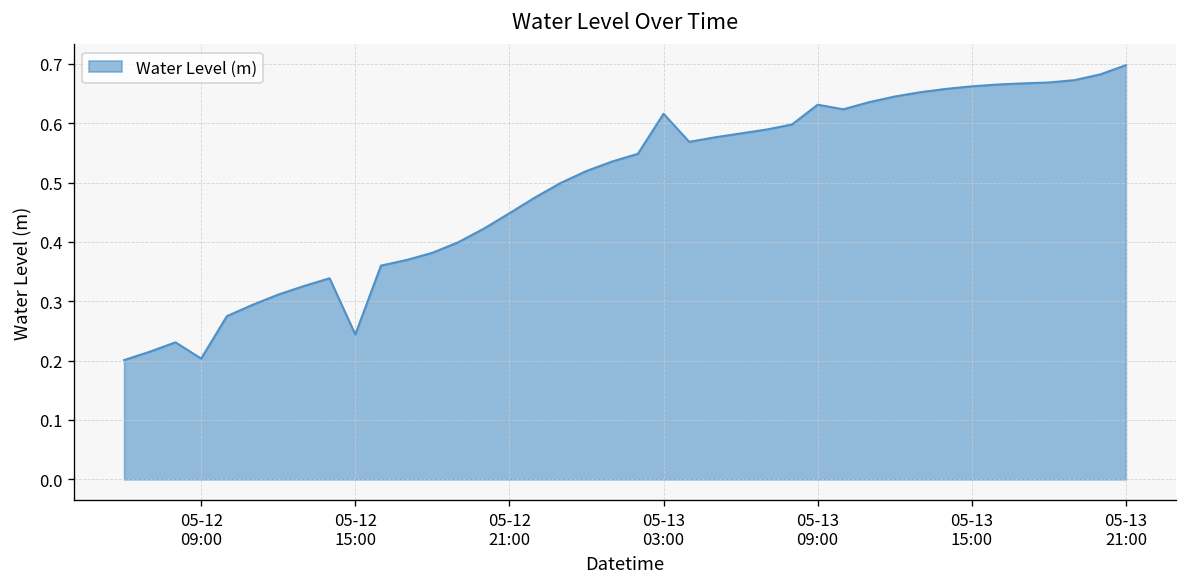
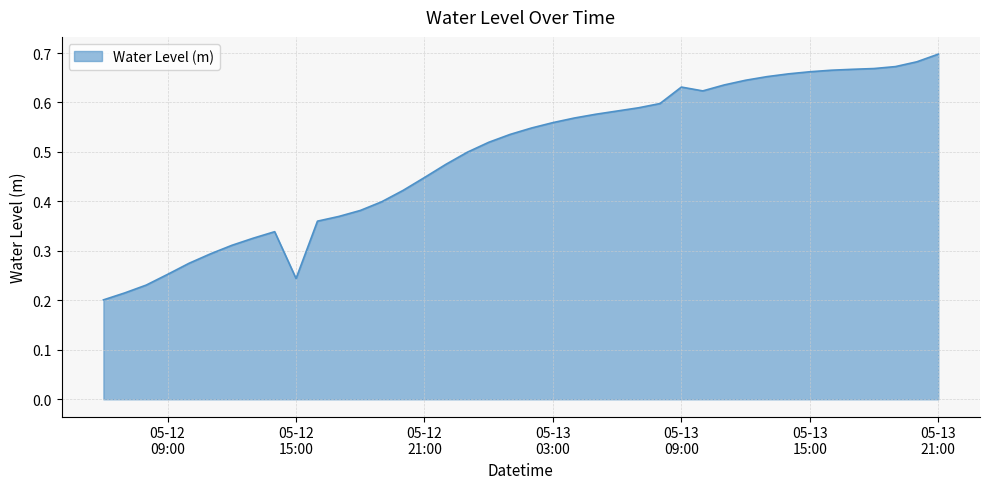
05-12 09:00: 0.20 -> 0.25
05-13 03:00: 0.62 -> 0.56
